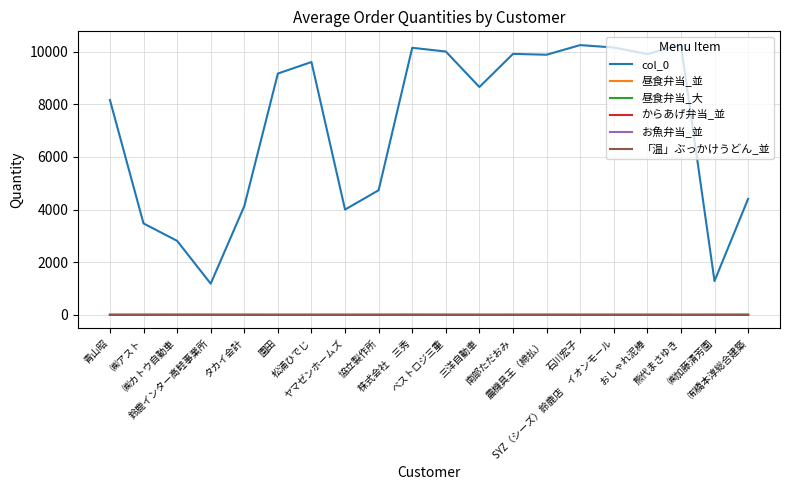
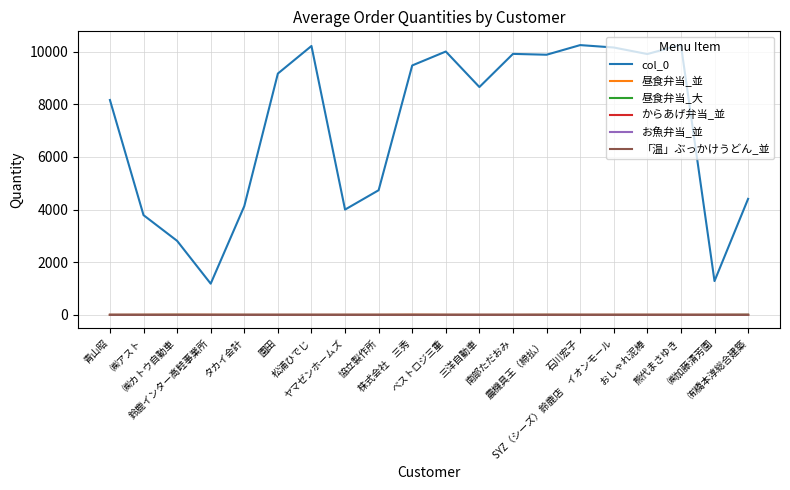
col_0, ㈱アスト: 3500 -> 3800
col_0, 松浦ひでじ: 9600 -> 10200
col_0, 株式会社 三秀: 10100 -> 9500
